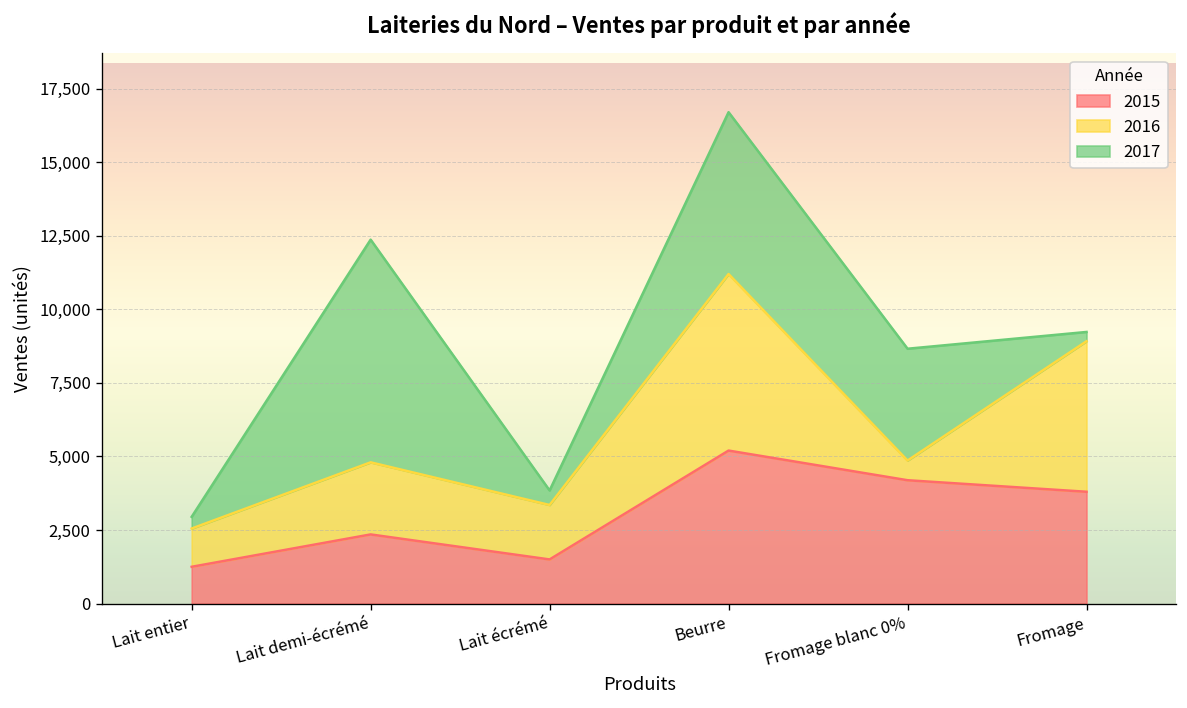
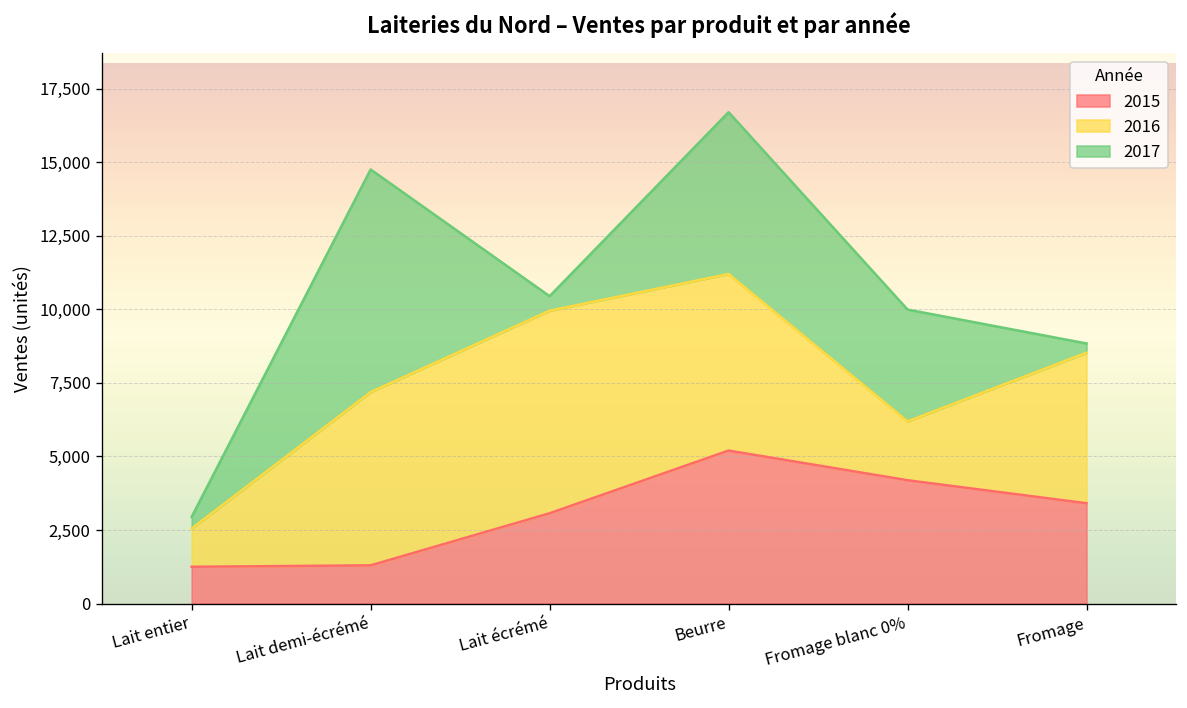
2015, Lait demi-écrémé: 2,400 -> 1,300
2016, Lait demi-écrémé: 2,500 -> 5,900
2015, Lait écrémé: 1,500 -> 3,100
2016, Lait écrémé: 1,900 -> 6,900
2016, Fromage blanc 0%: 700 -> 2,000
2015, Fromage: 3,800 -> 3,400
